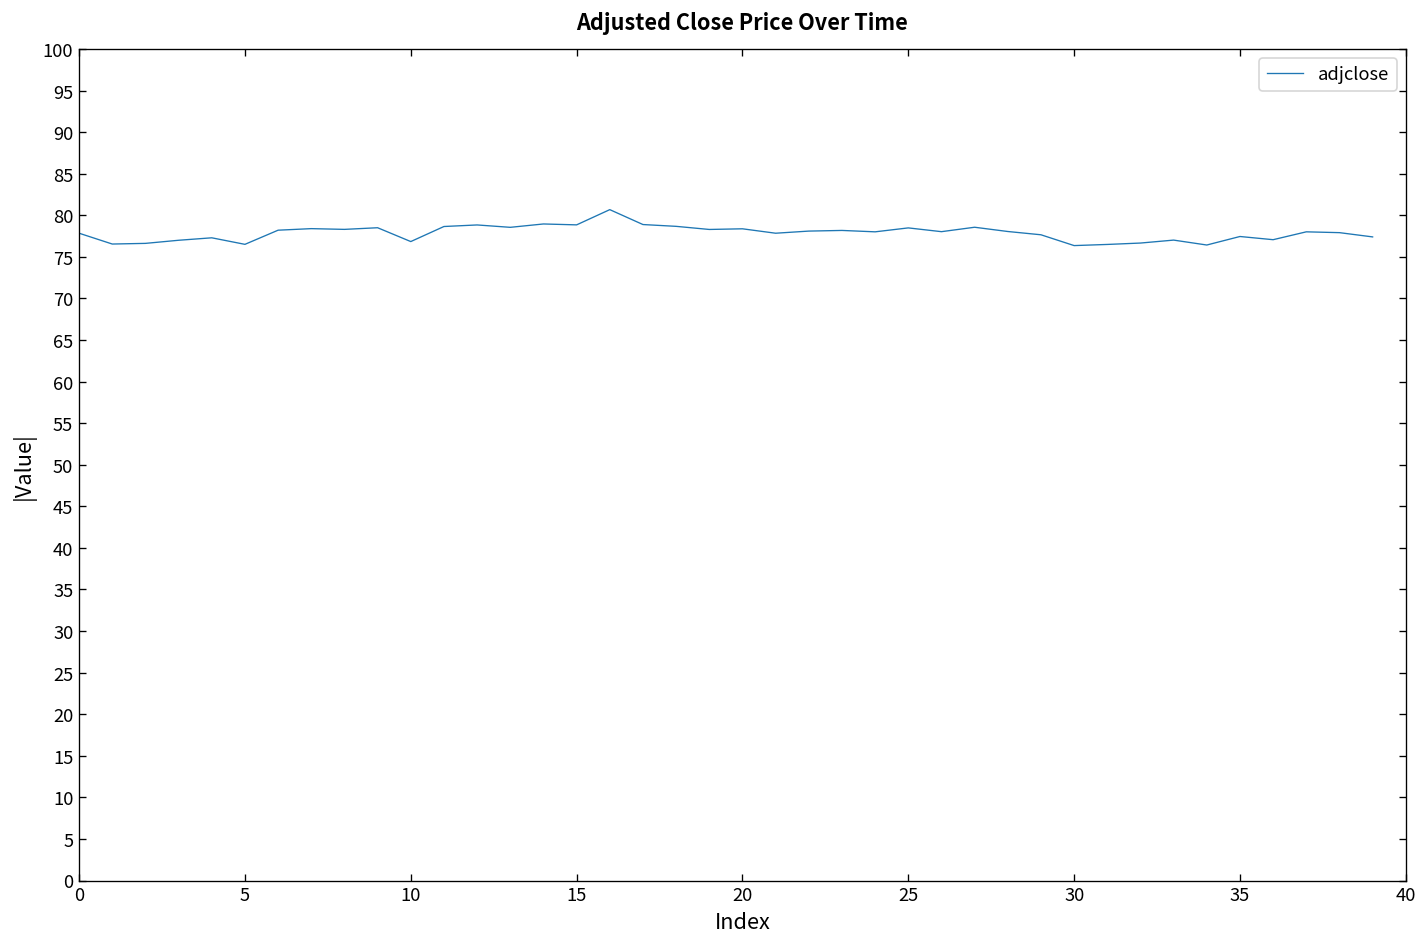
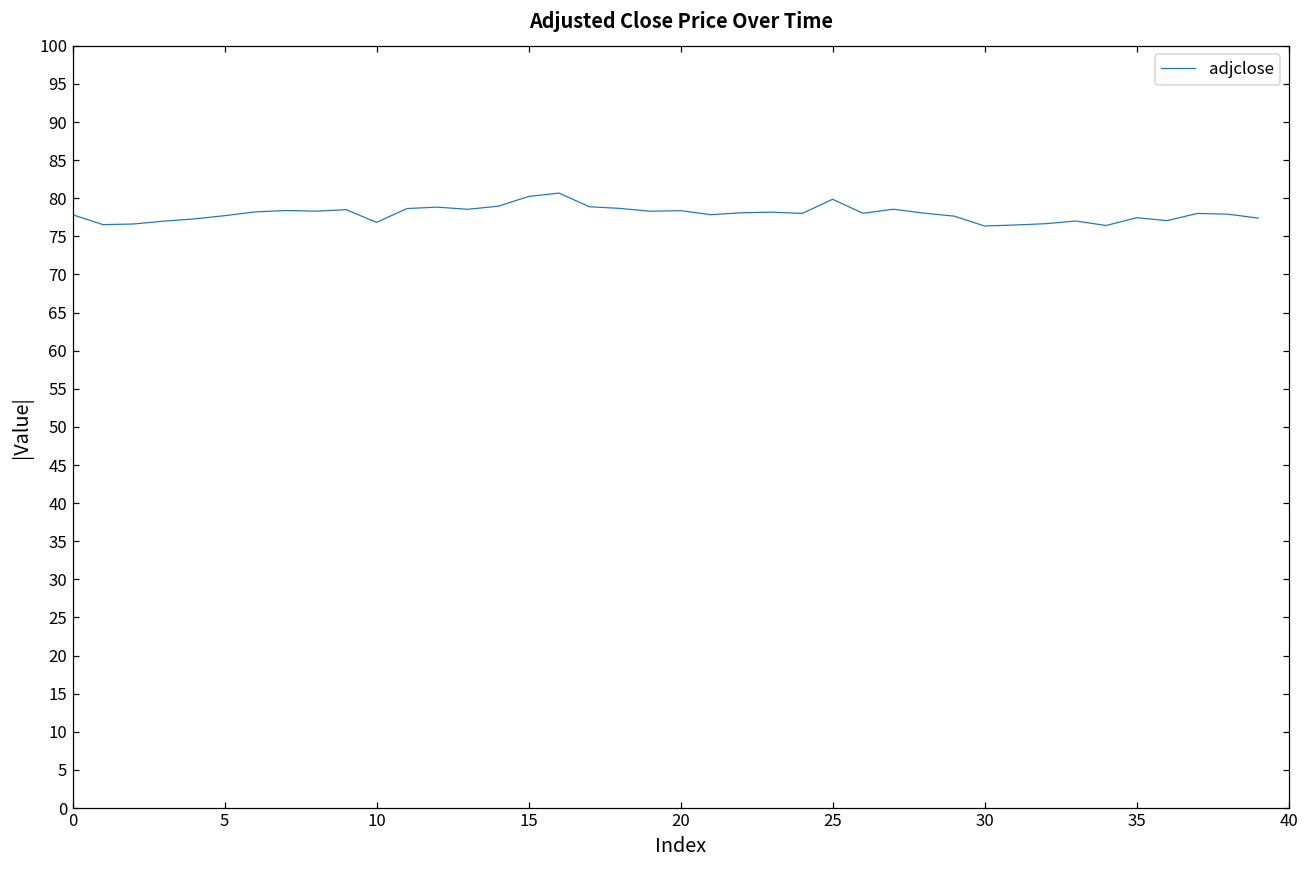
5: 77 -> 78
15: 79 -> 80
25: 78 -> 80
